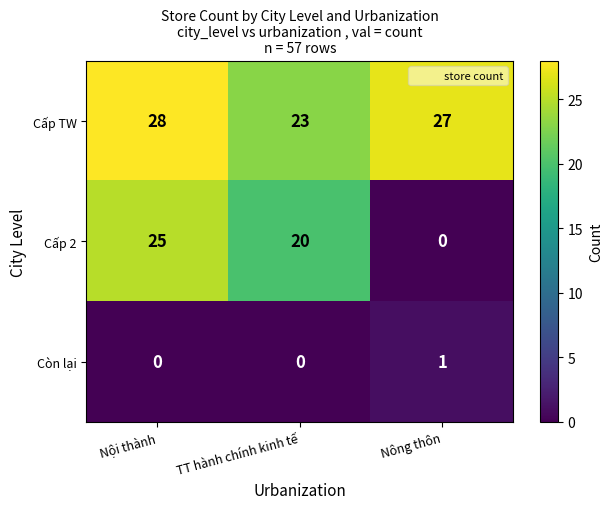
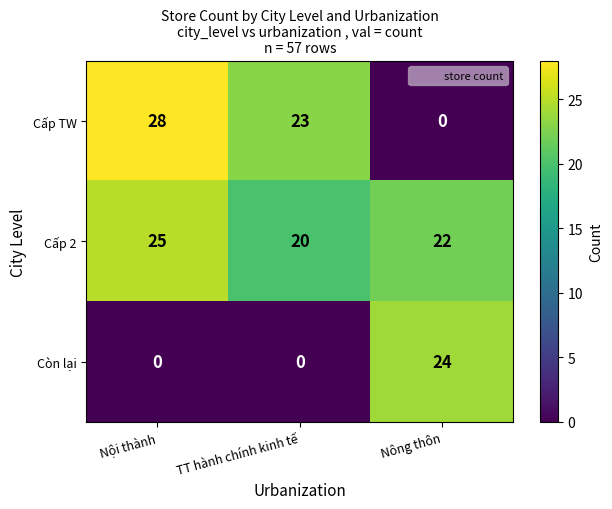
Cấp TW, Nông thôn: 27 -> 0
Cấp 2, Nông thôn: 0 -> 22
Còn lại, Nông thôn: 1 -> 24
